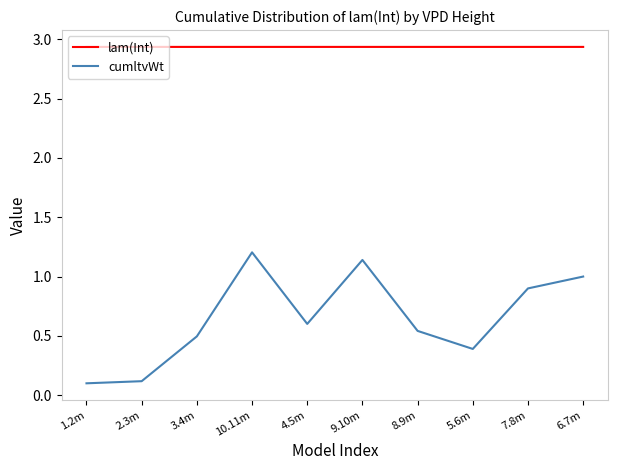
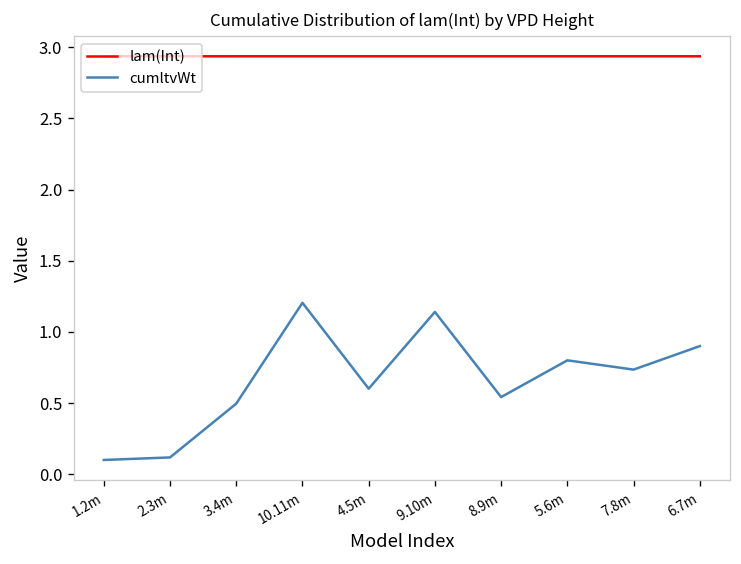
cumltvWt, 5.6m: 0.39 -> 0.80
cumltvWt, 7.8m: 0.90 -> 0.73
cumltvWt, 6.7m: 1.0 -> 0.9
